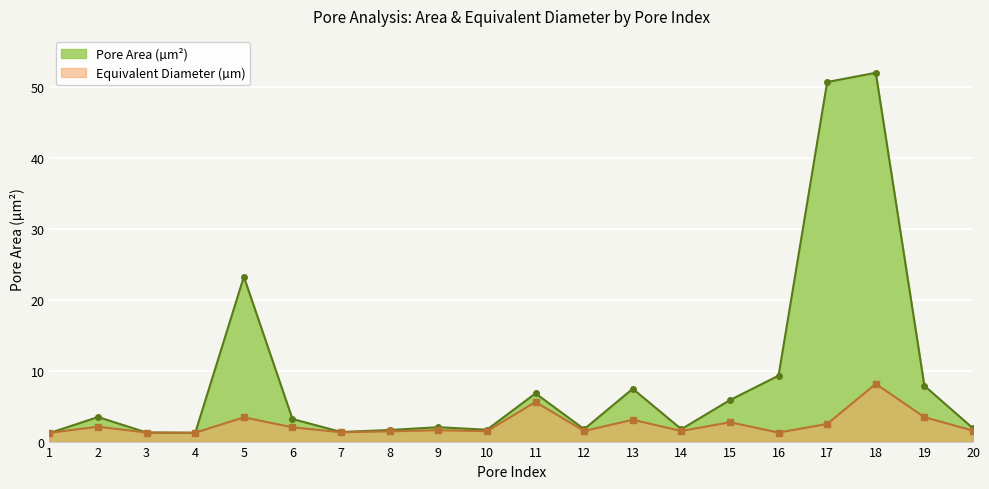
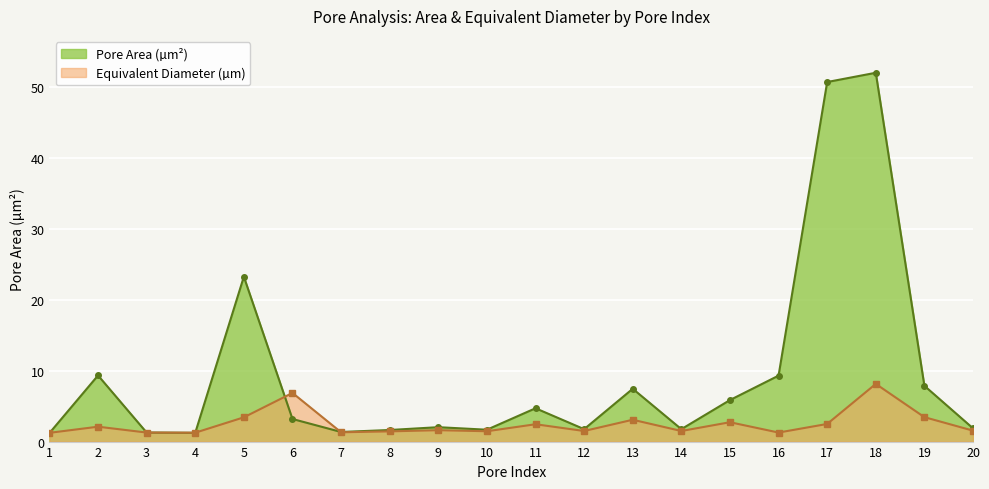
Pore Area (µm²), 2: 3 -> 9
Equivalent Diameter (µm), 6: 2 -> 7
Pore Area (µm²), 11: 7 -> 5
Equivalent Diameter (µm), 11: 6 -> 2
